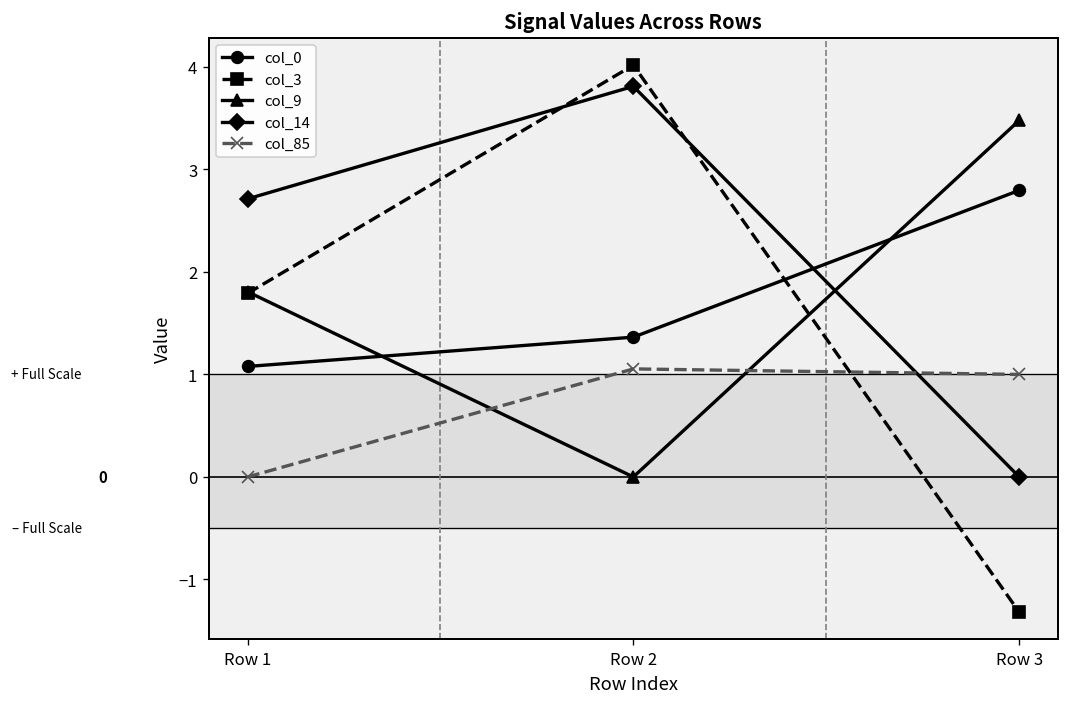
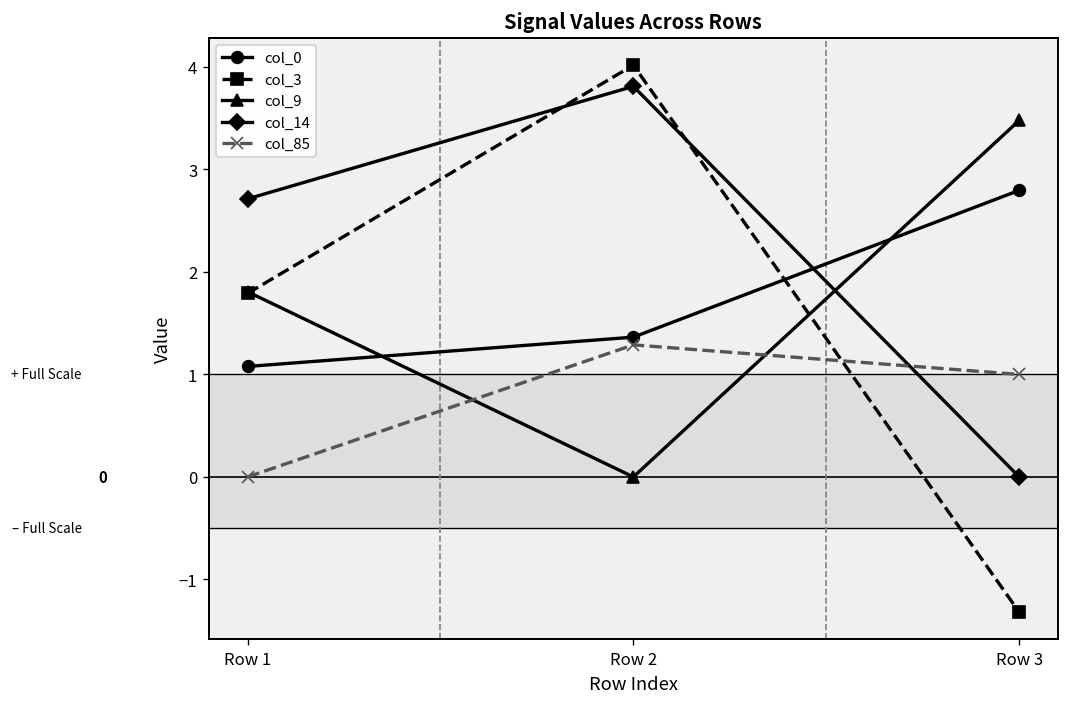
col_85, Row 2: 1.1 -> 1.3
